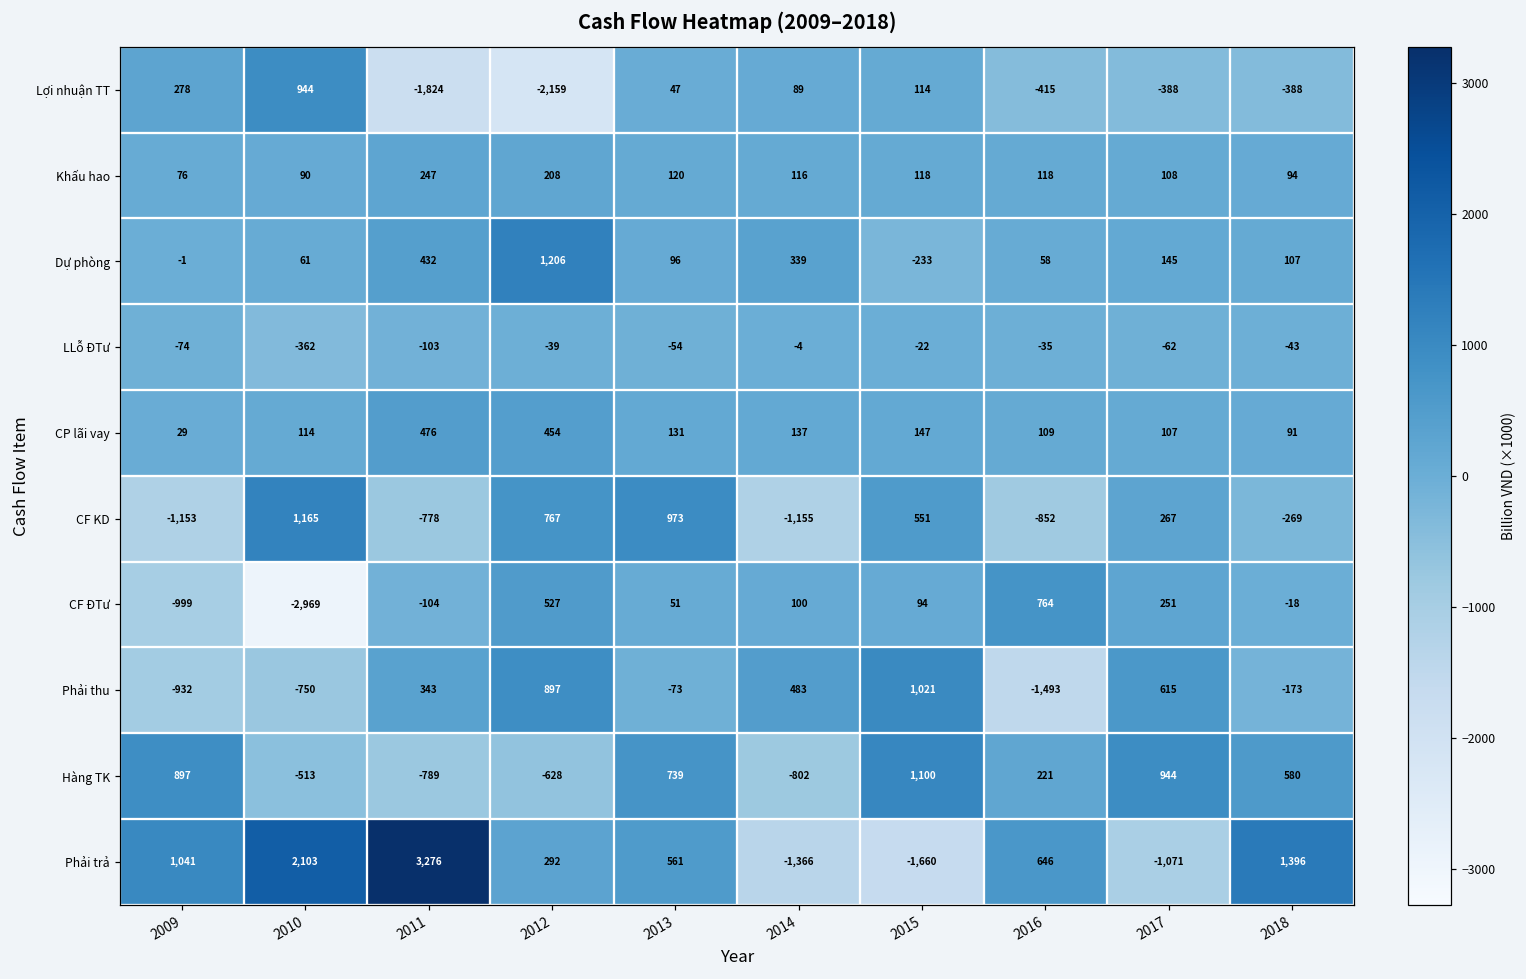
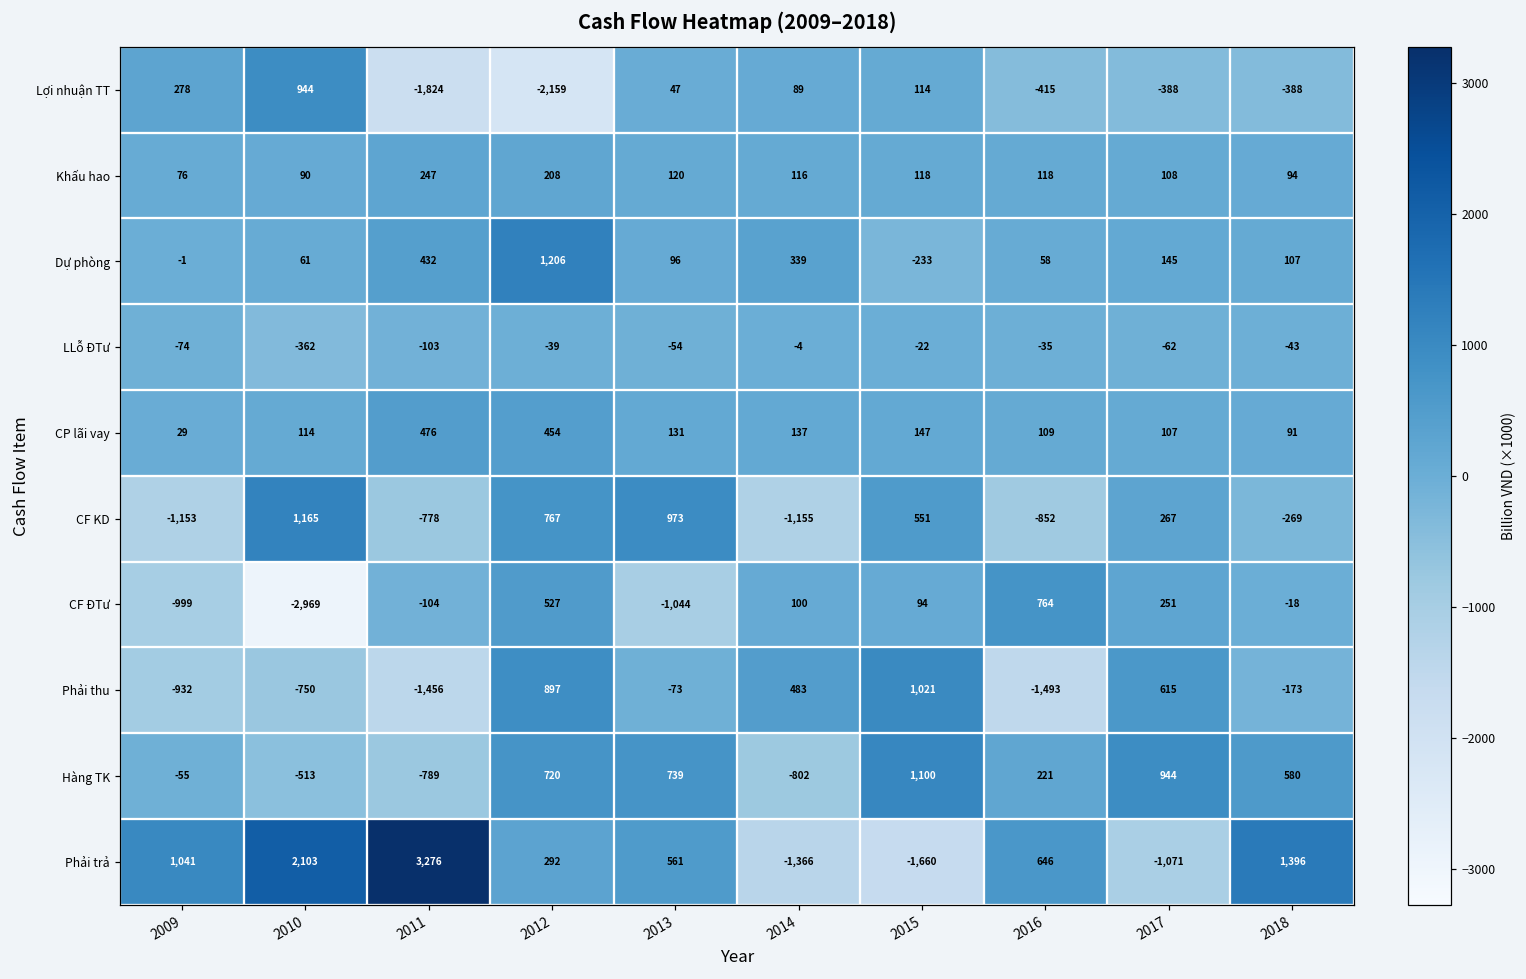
CF ĐTư, 2013: 51 -> -1,044
Phải thu, 2011: 343 -> -1,456
Hàng TK, 2009: 897 -> -55
Hàng TK, 2012: -628 -> 720
